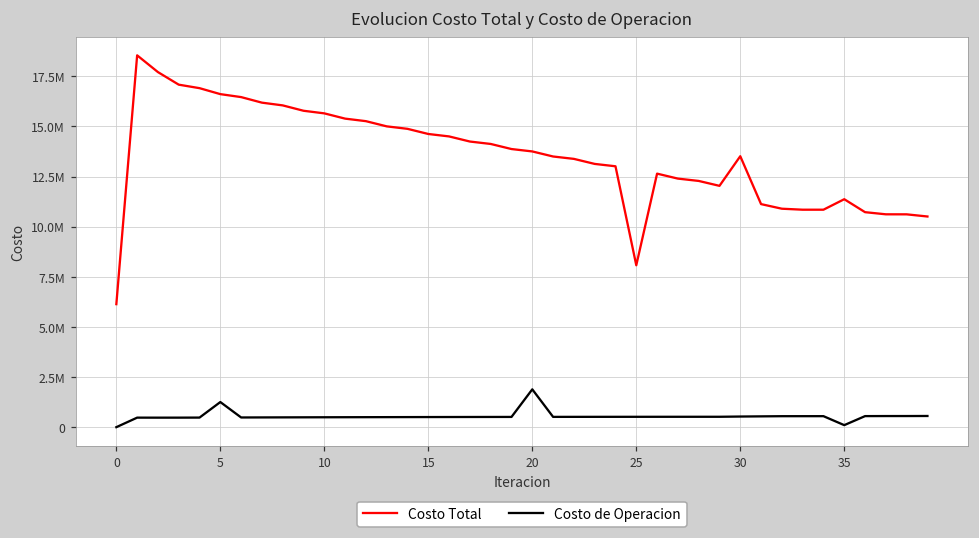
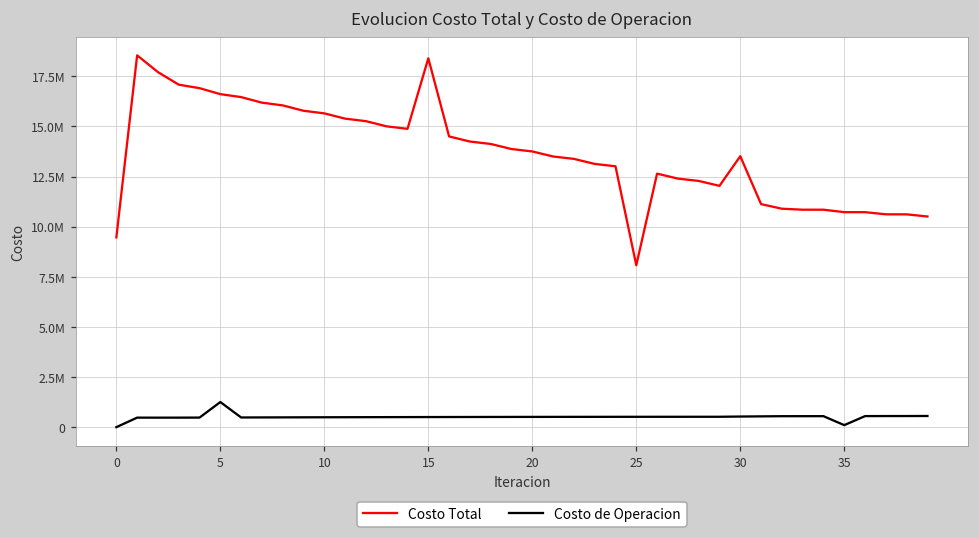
Costo Total, 0: 6100000 -> 9500000
Costo Total, 15: 14600000 -> 18400000
Costo de Operacion, 20: 1900000 -> 500000
Costo Total, 35: 11400000 -> 10700000
